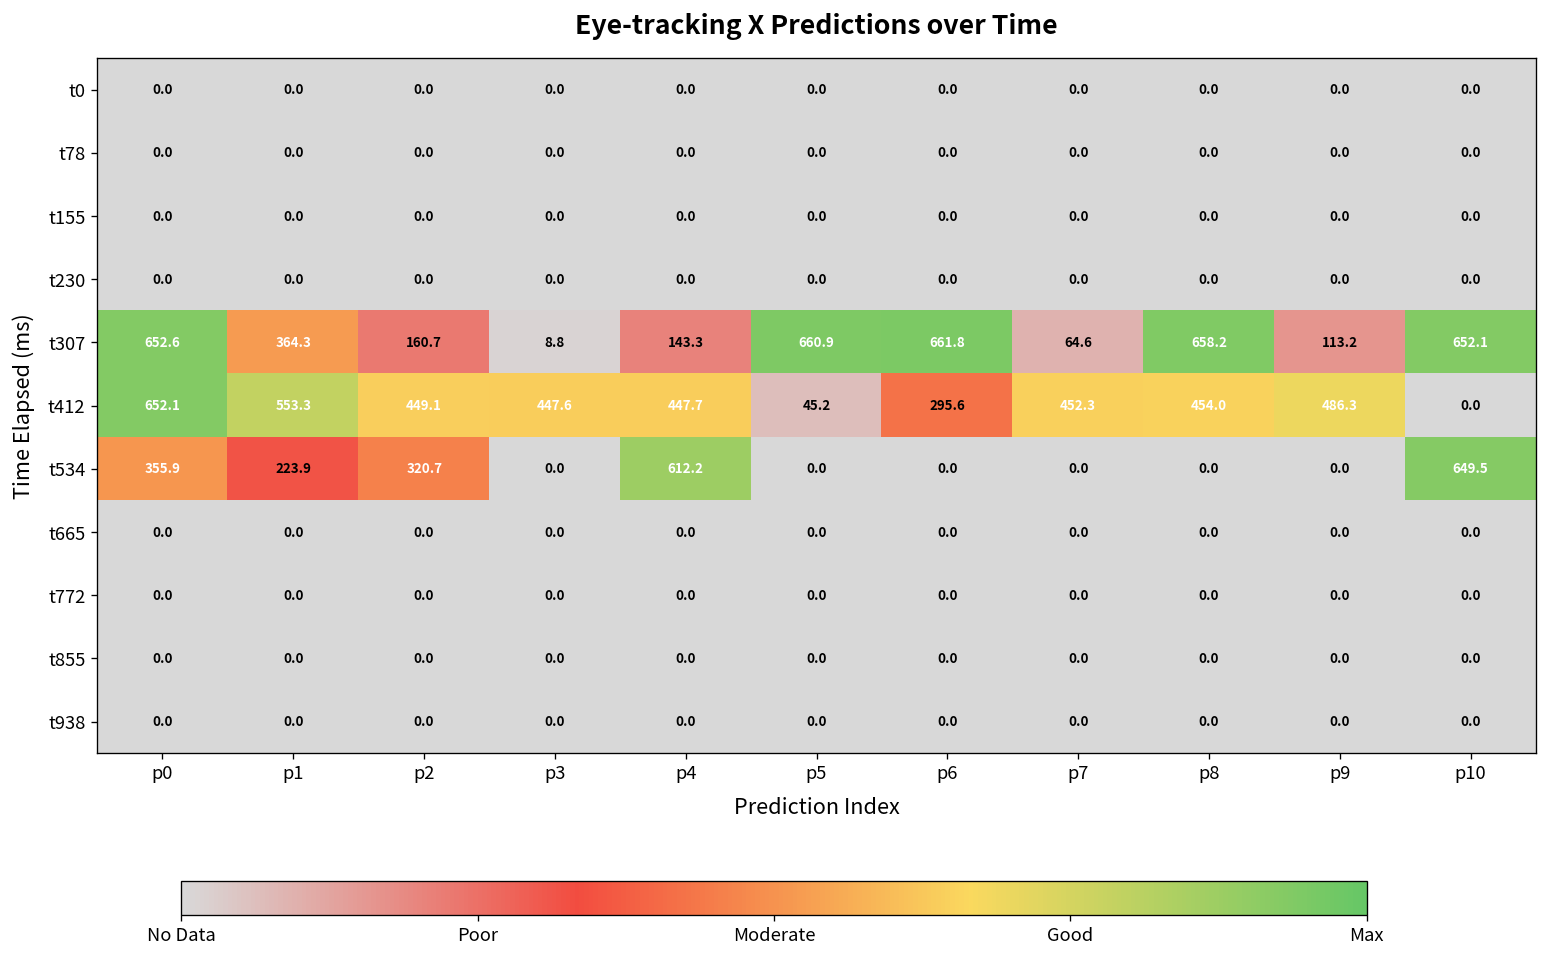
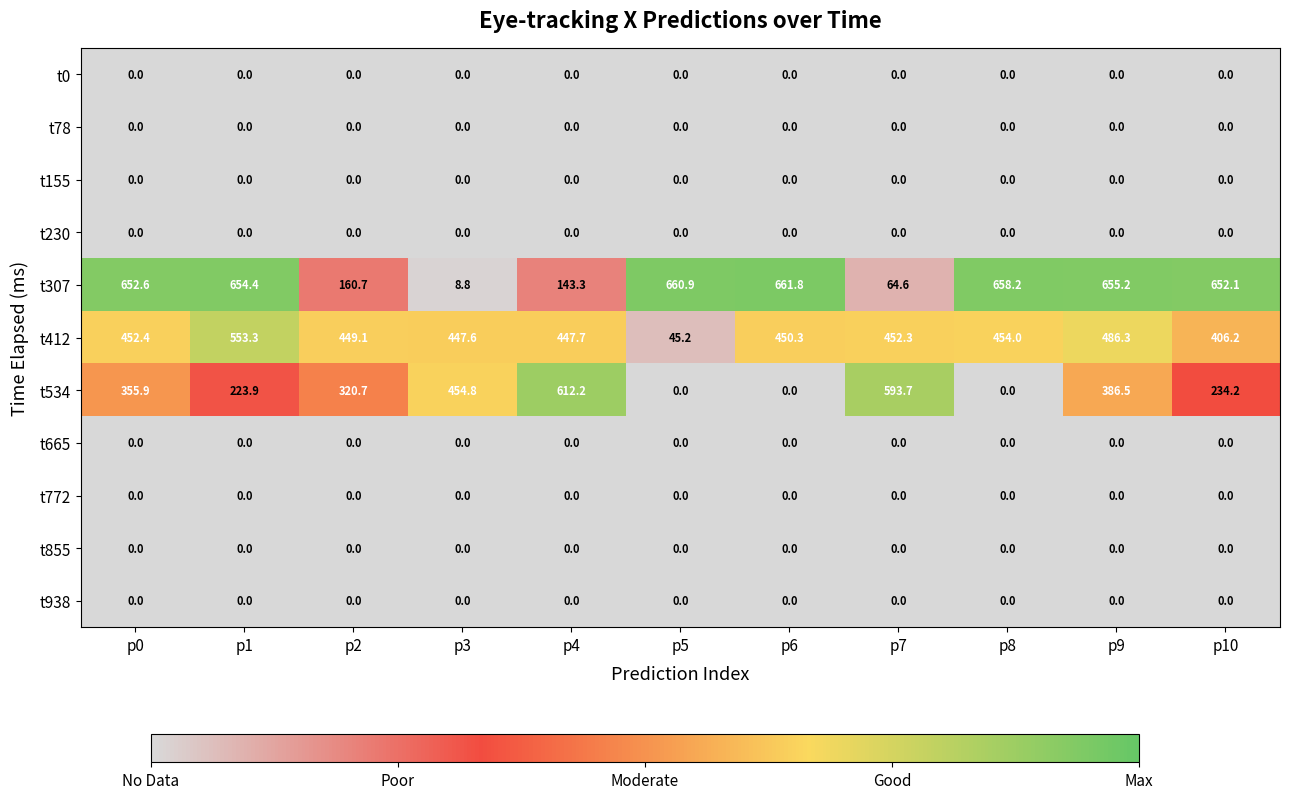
t307, p1: 364.3 -> 654.4
t307, p9: 113.2 -> 655.2
t412, p0: 652.1 -> 452.4
t412, p6: 295.6 -> 450.3
t412, p10: 0.0 -> 406.2
t534, p3: 0.0 -> 454.8
t534, p7: 0.0 -> 593.7
t534, p9: 0.0 -> 386.5
t534, p10: 649.5 -> 234.2
